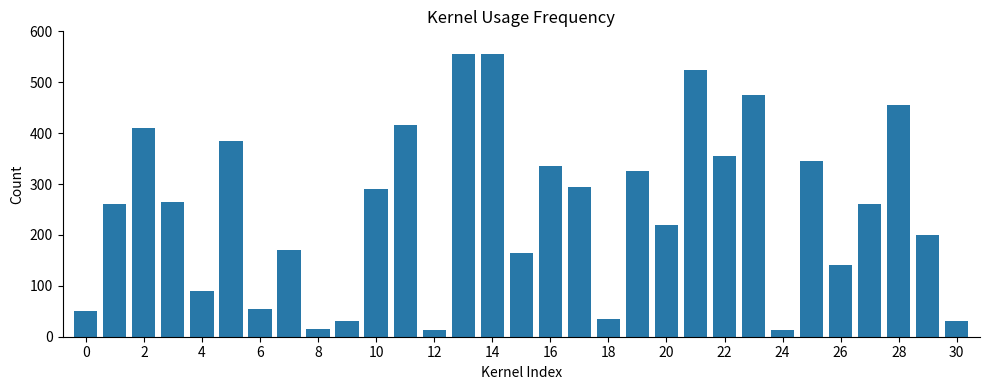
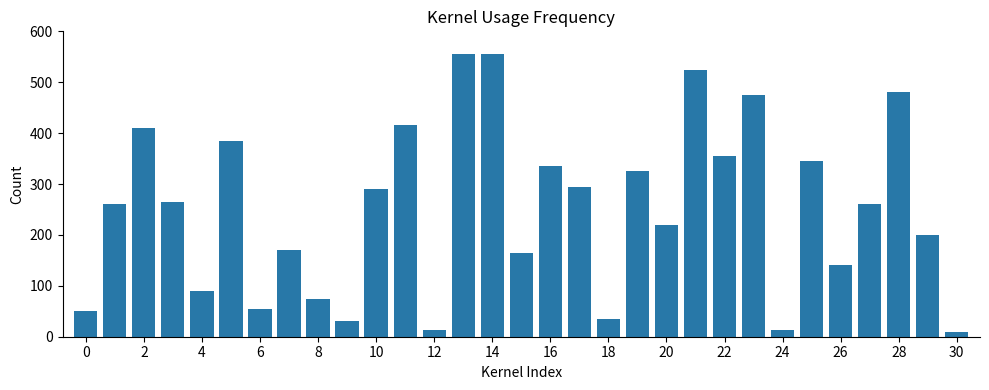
8: 20 -> 80
28: 460 -> 480
30: 30 -> 10
